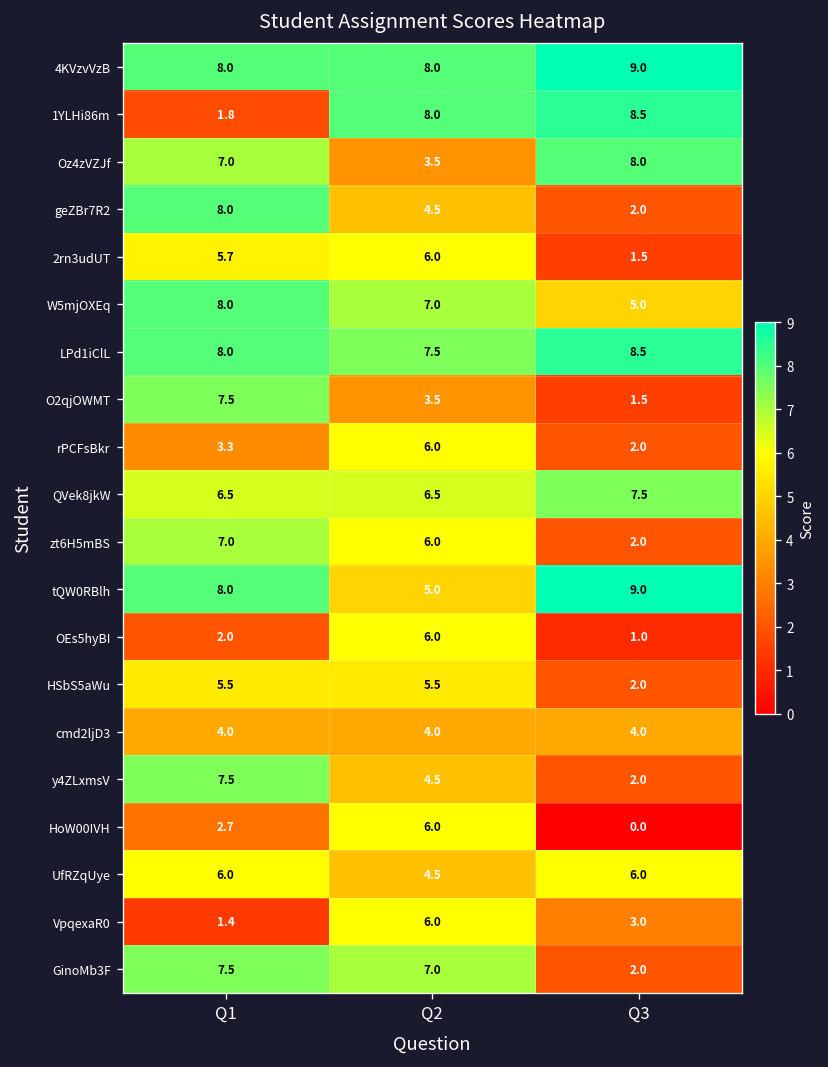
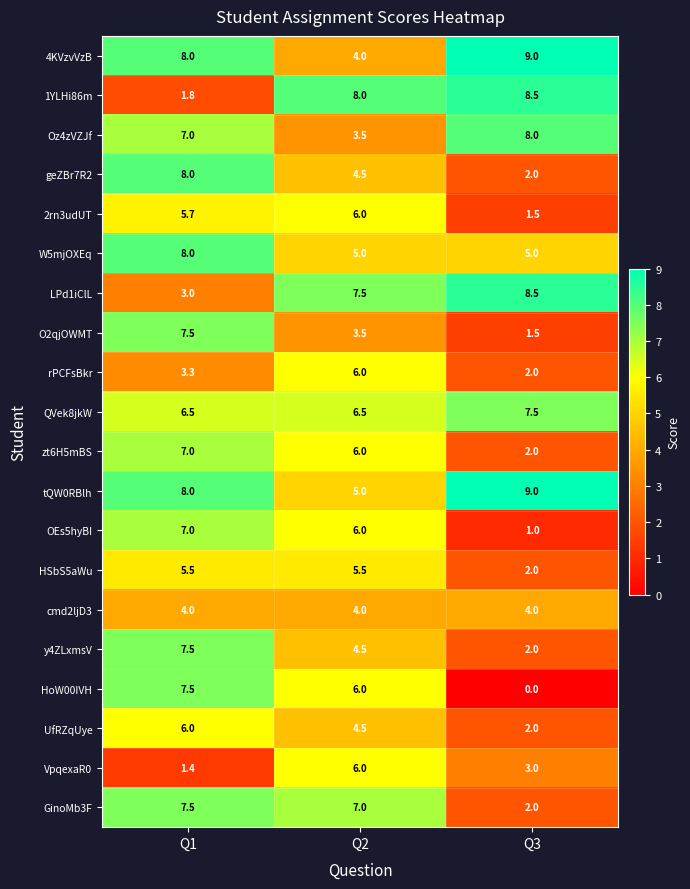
4KVzvVzB, Q2: 8.0 -> 4.0
W5mjOXEq, Q2: 7.0 -> 5.0
LPd1iClL, Q1: 8.0 -> 3.0
OEs5hyBI, Q1: 2.0 -> 7.0
HoW00IVH, Q1: 2.7 -> 7.5
UfRZqUye, Q3: 6.0 -> 2.0
